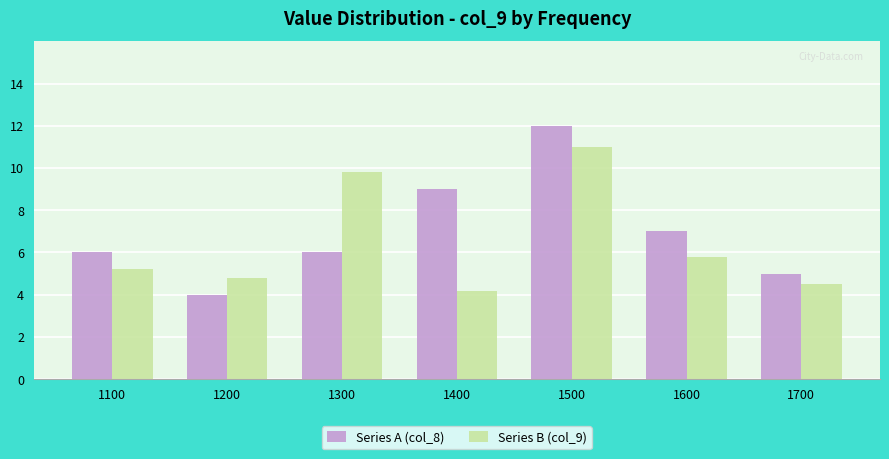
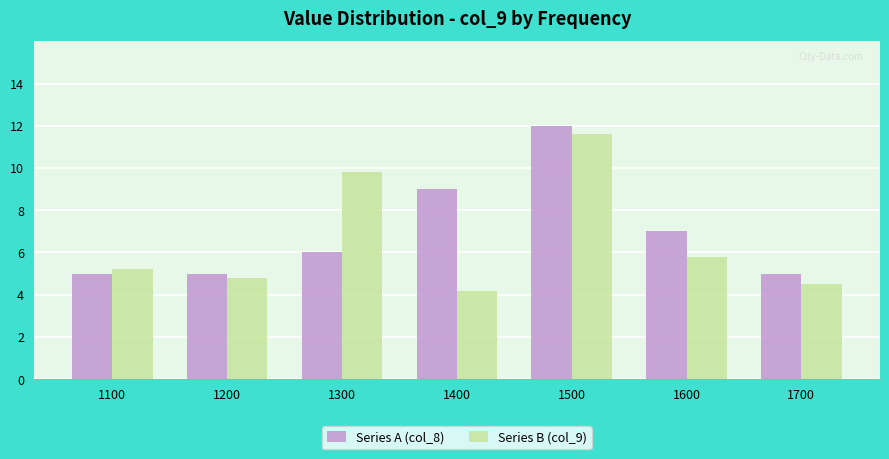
Series A (col_8), 1100: 6 -> 5
Series A (col_8), 1200: 4 -> 5
Series B (col_9), 1500: 11.0 -> 11.6
